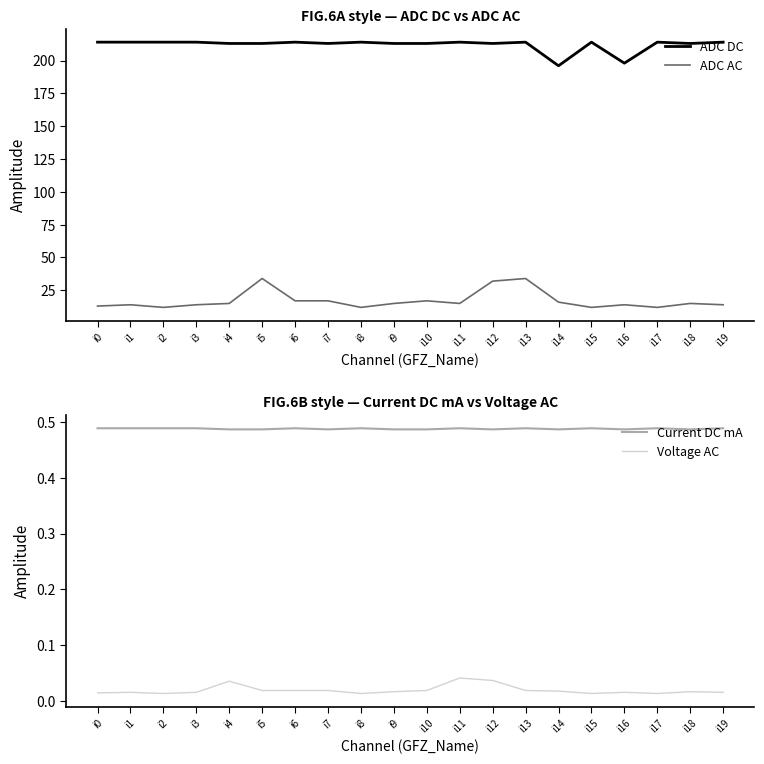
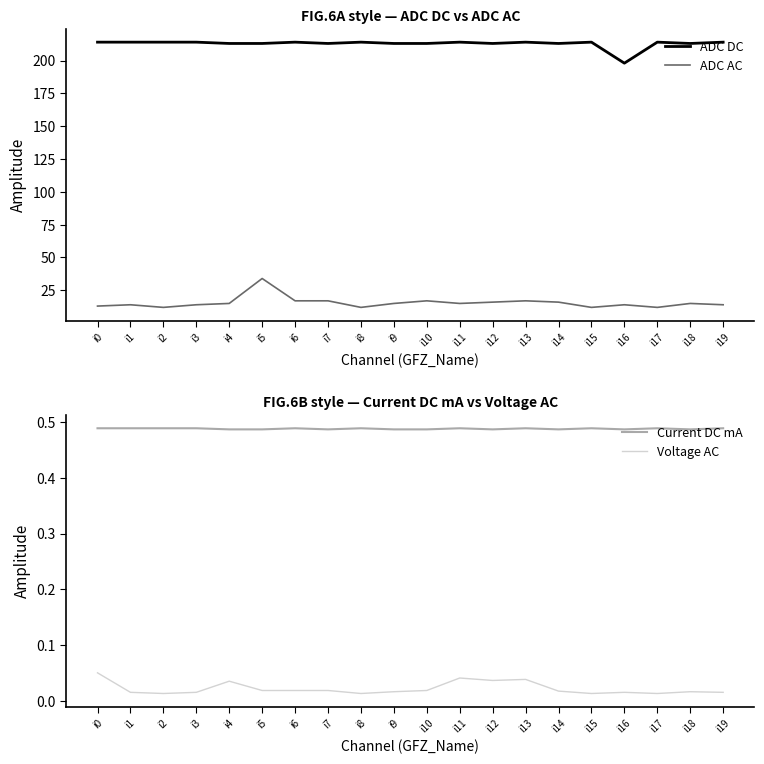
FIG.6A style — ADC DC vs ADC AC, ADC AC, i12: 32 -> 16
FIG.6A style — ADC DC vs ADC AC, ADC AC, i13: 34 -> 17
FIG.6A style — ADC DC vs ADC AC, ADC DC, i14: 196 -> 213
FIG.6B style — Current DC mA vs Voltage AC, Voltage AC, i0: 0.01 -> 0.05
FIG.6B style — Current DC mA vs Voltage AC, Voltage AC, i13: 0.02 -> 0.04
